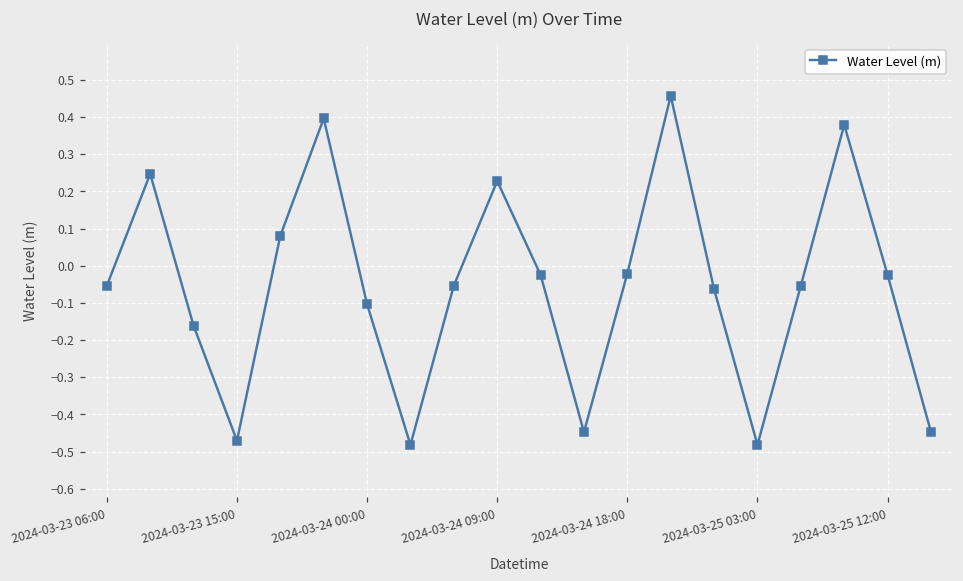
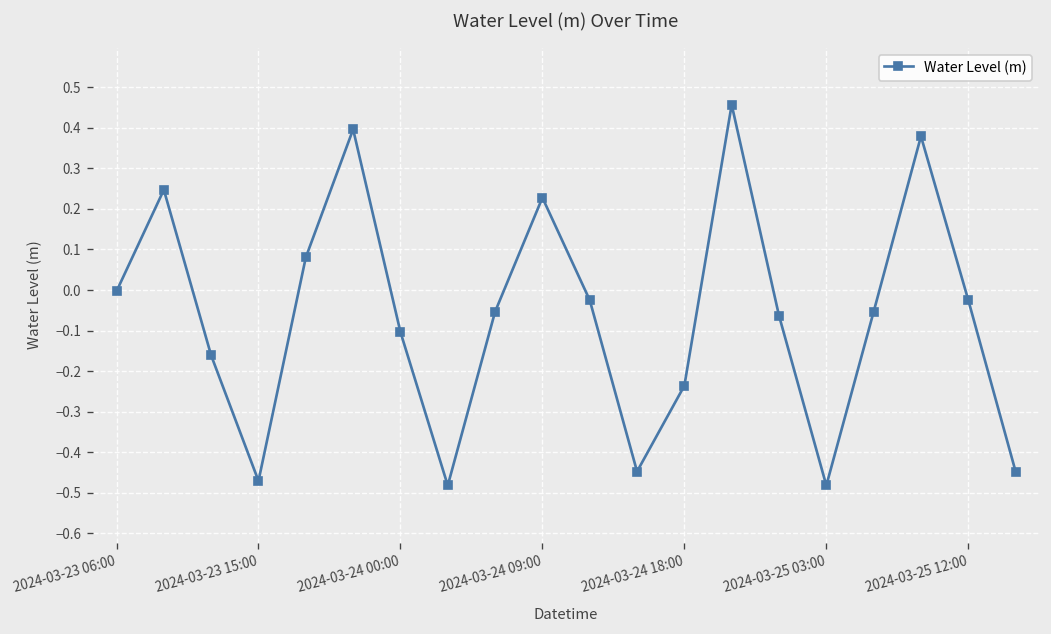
2024-03-23 06:00: -0.05 -> 0.00
2024-03-24 18:00: -0.02 -> -0.24
